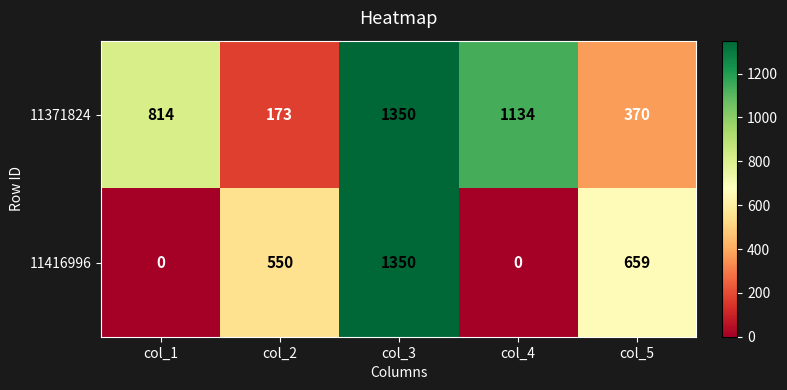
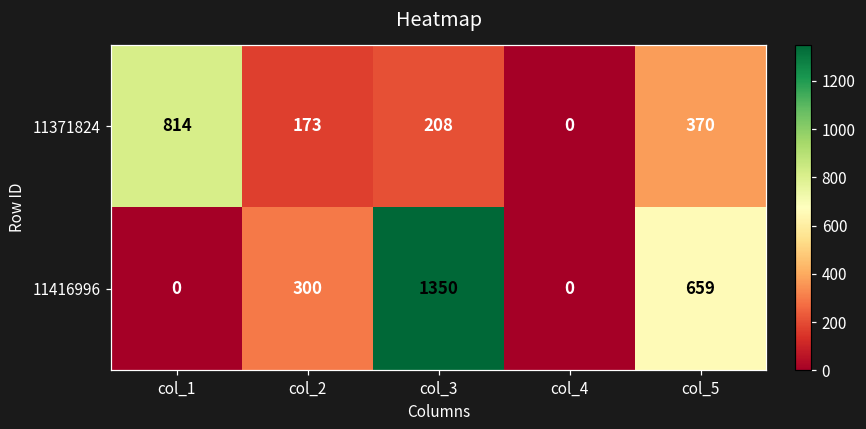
11371824, col_3: 1350 -> 208
11371824, col_4: 1134 -> 0
11416996, col_2: 550 -> 300
